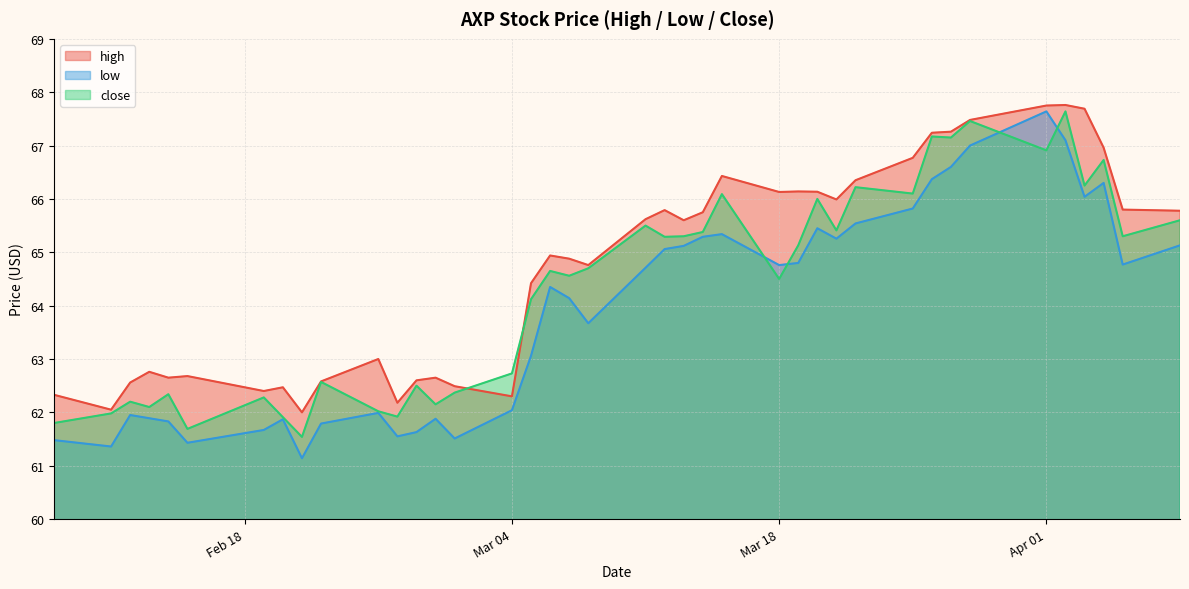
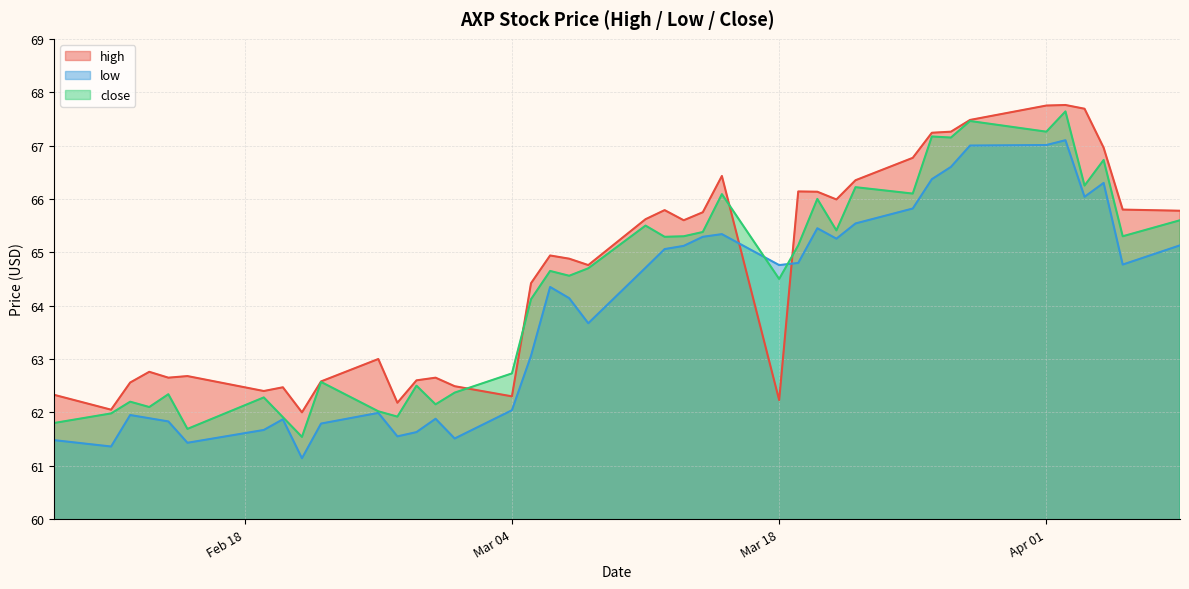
high, Mar 18: 66.1 -> 62.2
low, Apr 01: 67.6 -> 67.0
close, Apr 01: 66.9 -> 67.3
